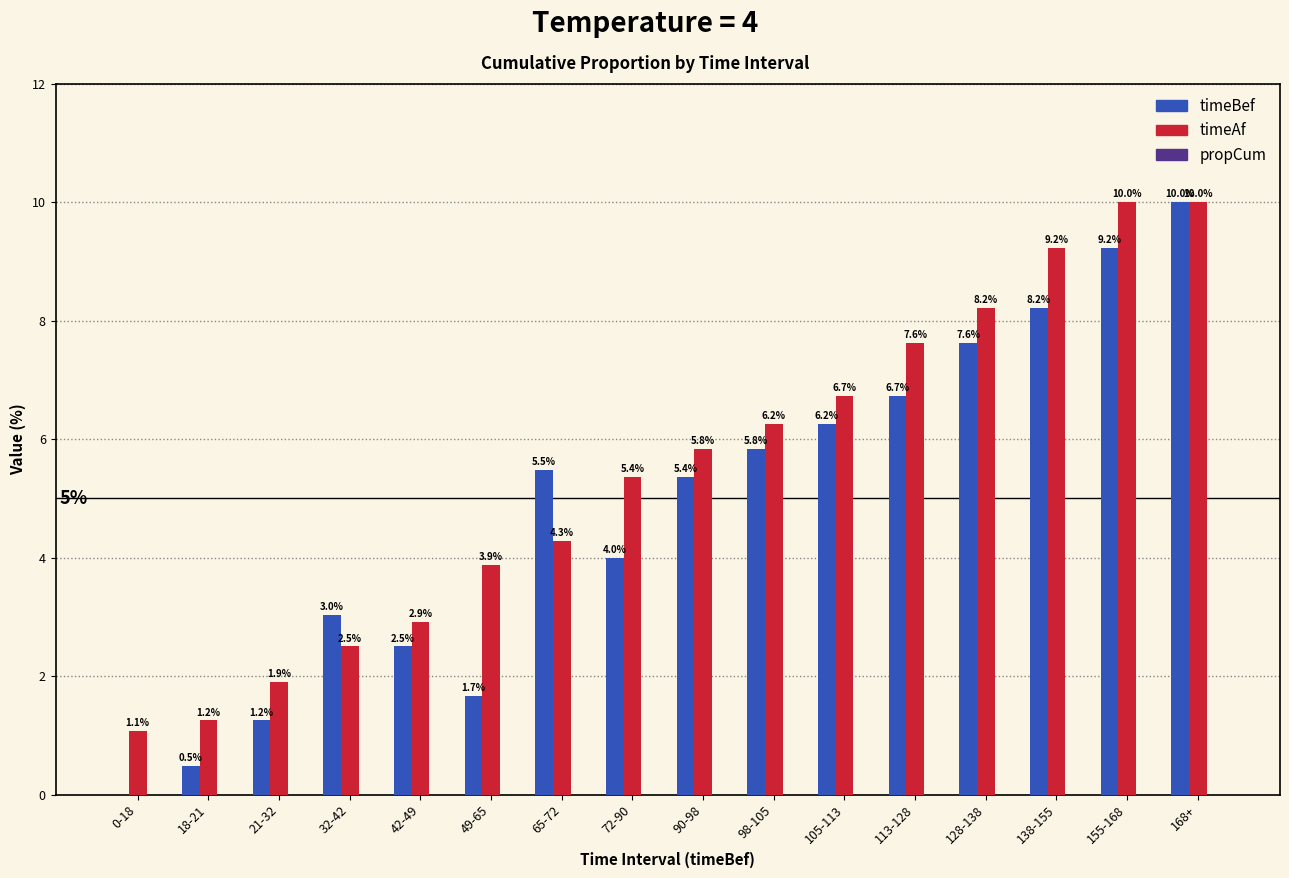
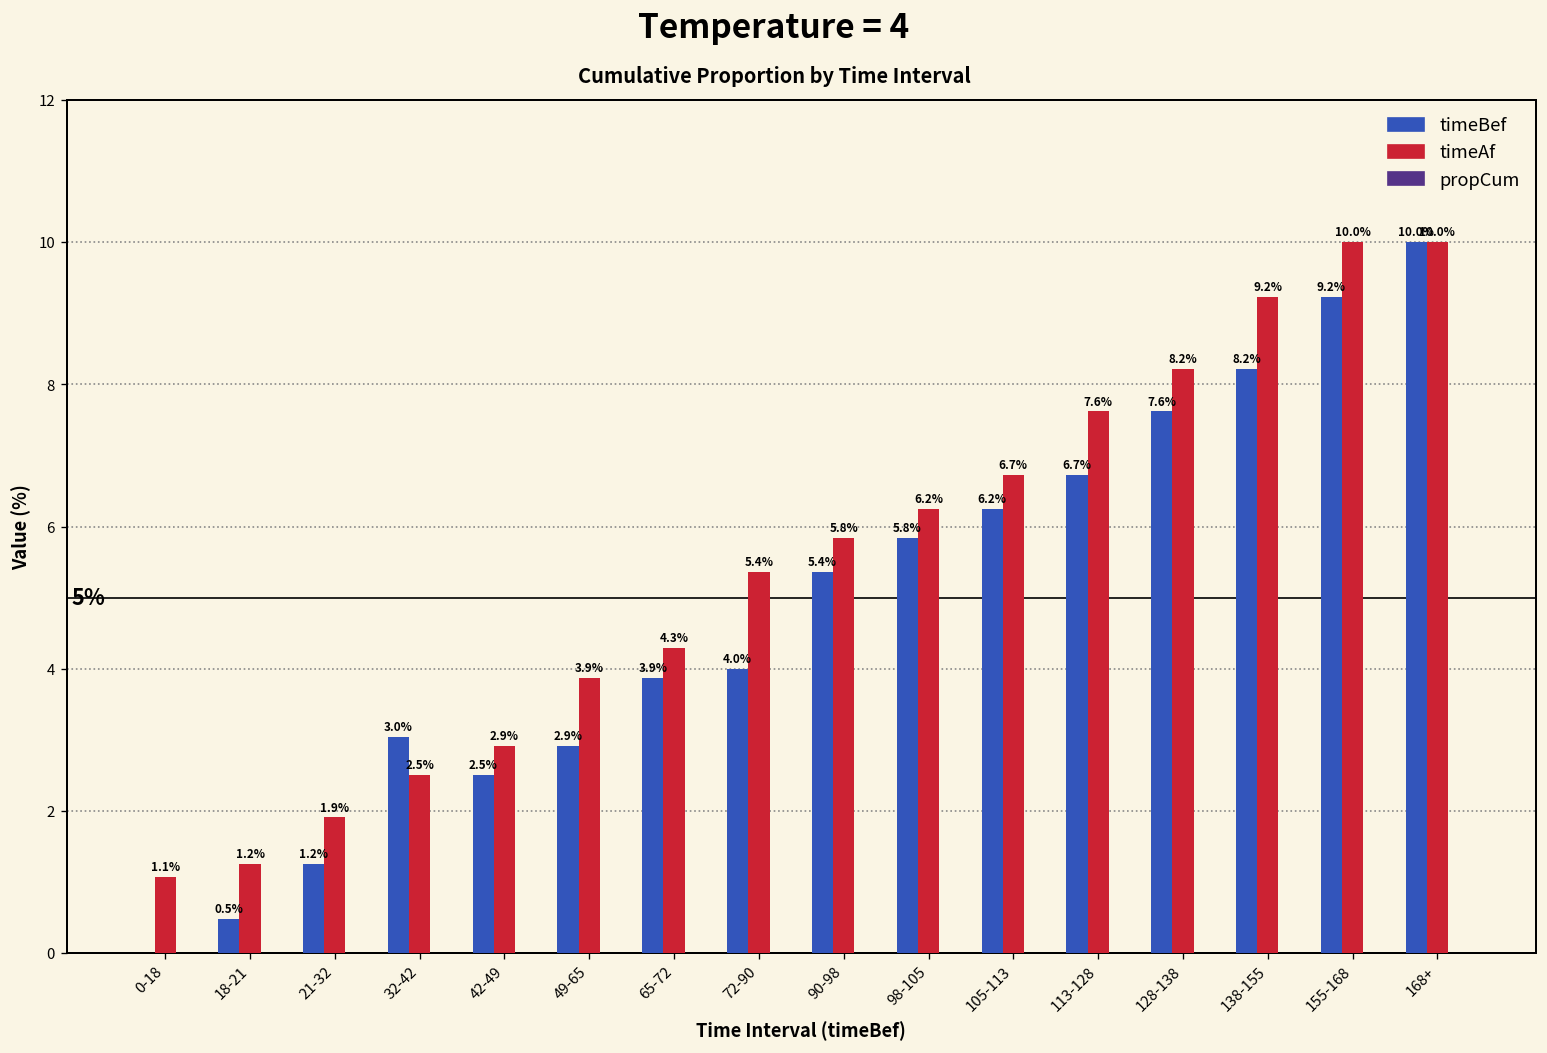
timeBef, 49-65: 1.7% -> 2.9%
timeBef, 65-72: 5.5% -> 3.9%
